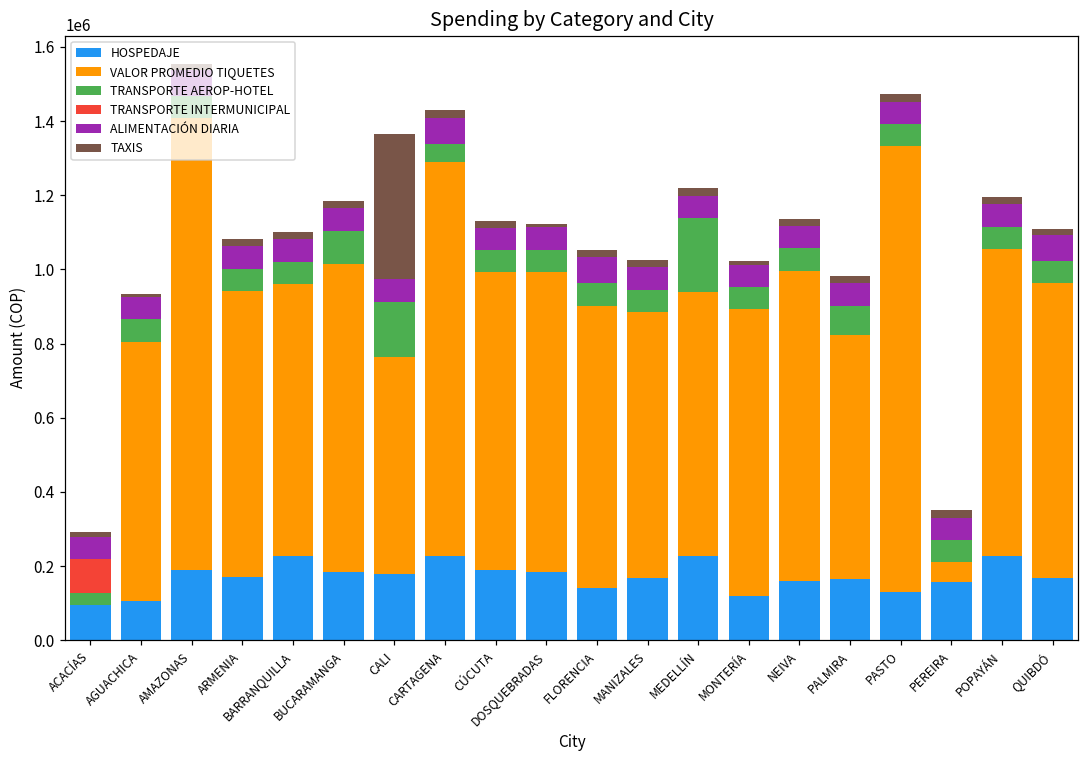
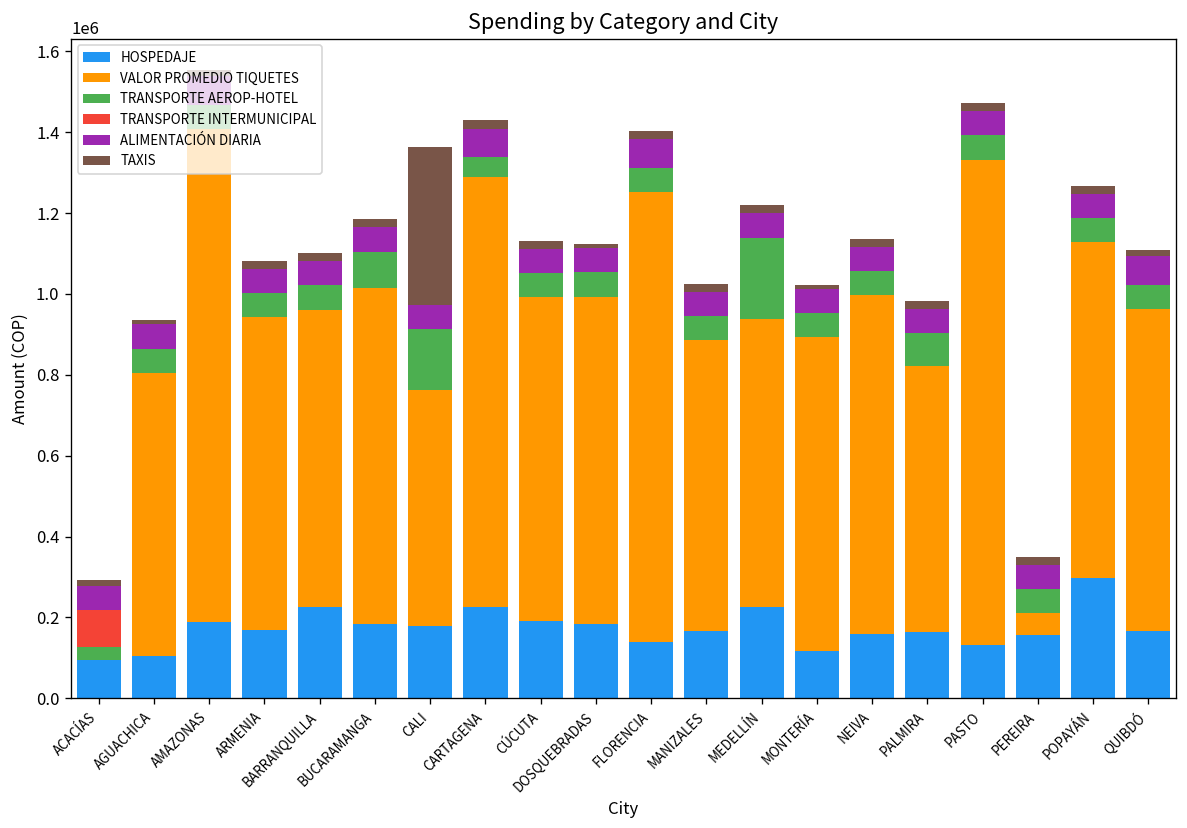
VALOR PROMEDIO TIQUETES, FLORENCIA: 760000 -> 1110000
HOSPEDAJE, POPAYÁN: 230000 -> 300000
